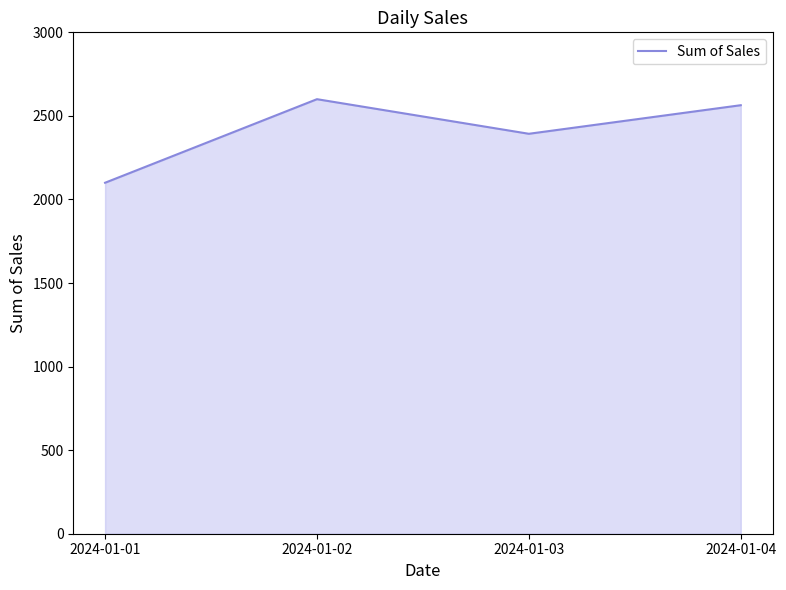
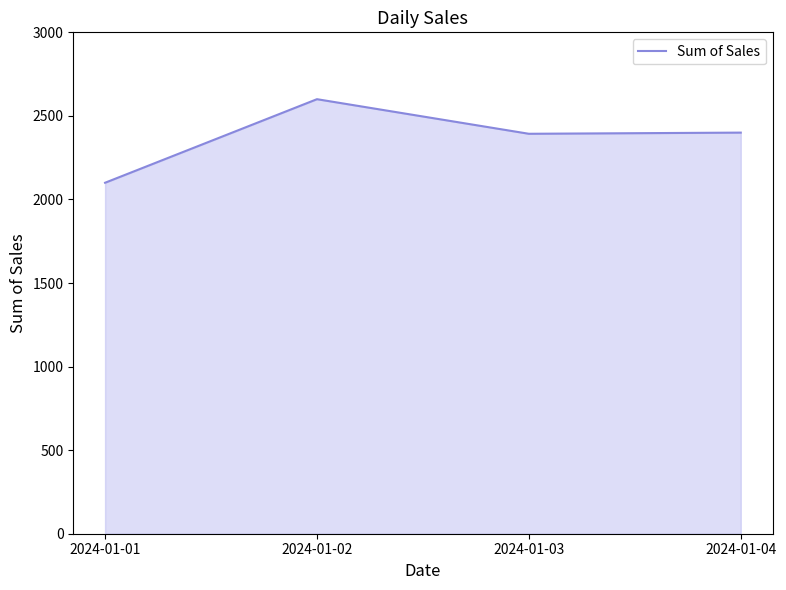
2024-01-04: 2560 -> 2400
